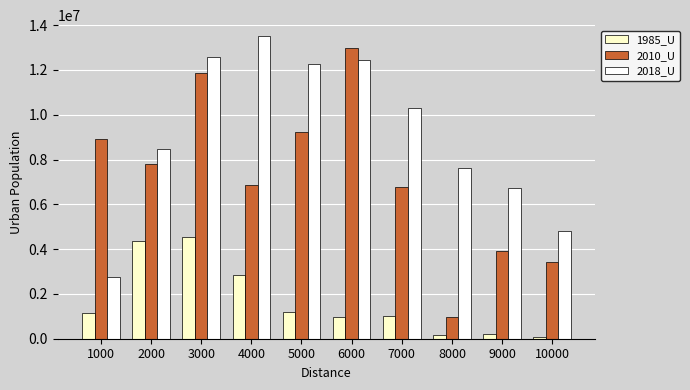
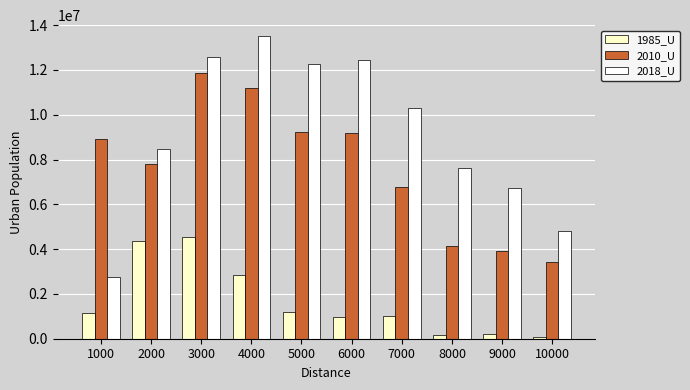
2010_U, 4000: 6900000 -> 11200000
2010_U, 6000: 13000000 -> 9200000
2010_U, 8000: 1000000 -> 4200000
